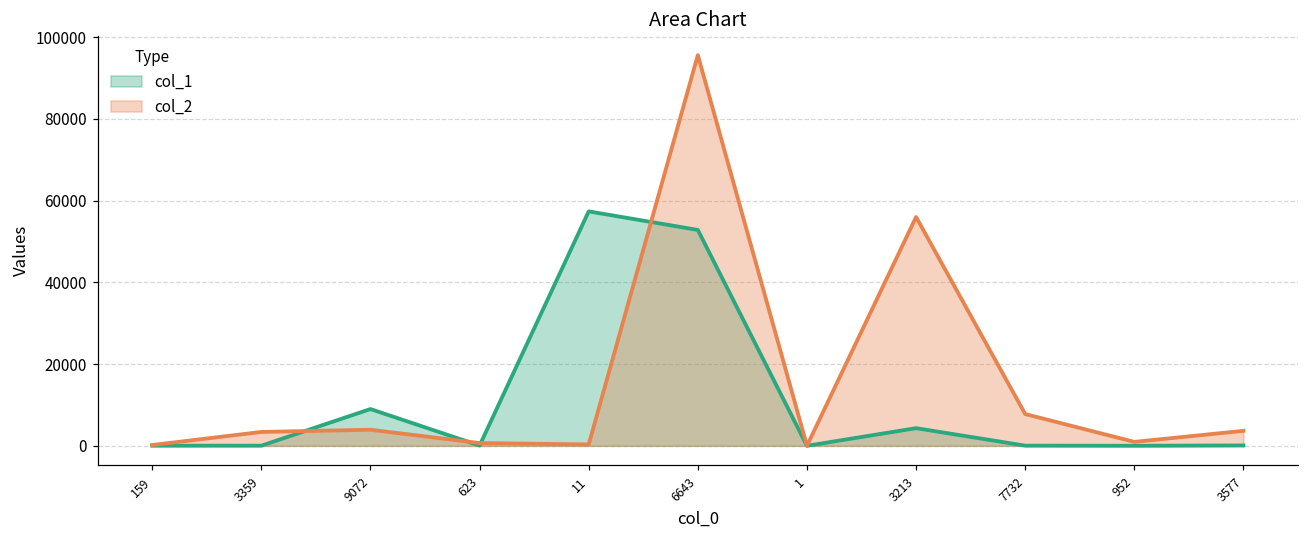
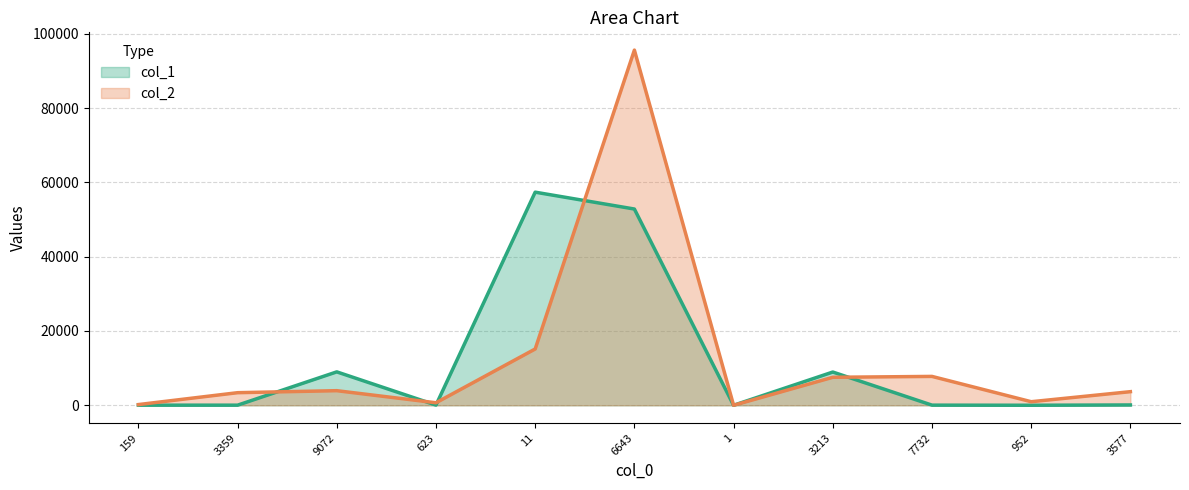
col_2, 11: 0 -> 15000
col_1, 3213: 4000 -> 9000
col_2, 3213: 56000 -> 8000
